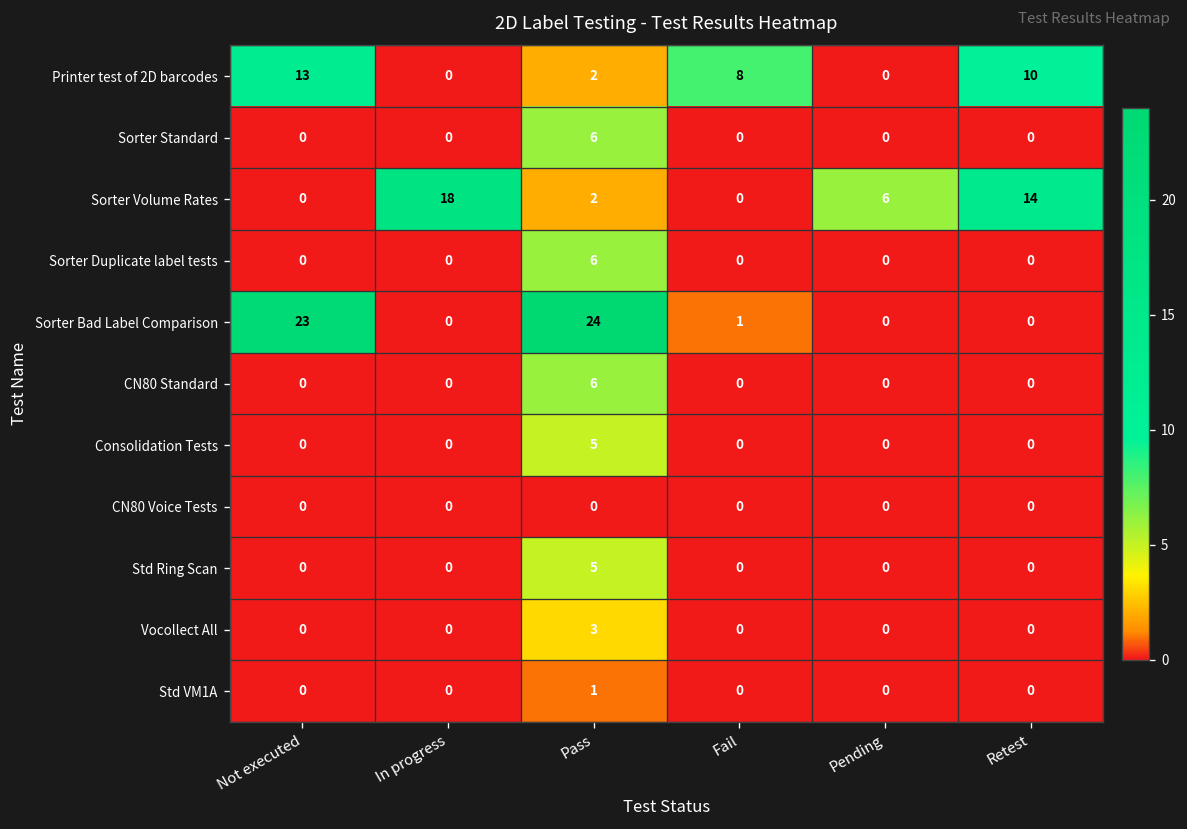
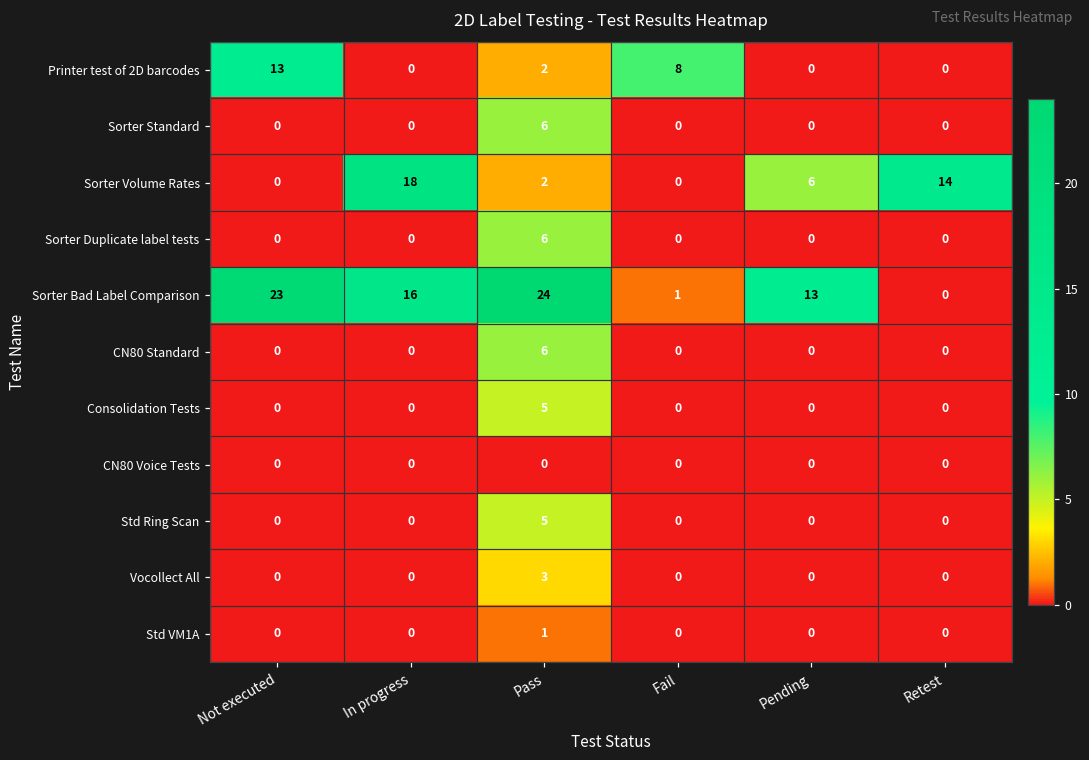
Printer test of 2D barcodes, Retest: 10 -> 0
Sorter Bad Label Comparison, In progress: 0 -> 16
Sorter Bad Label Comparison, Pending: 0 -> 13
